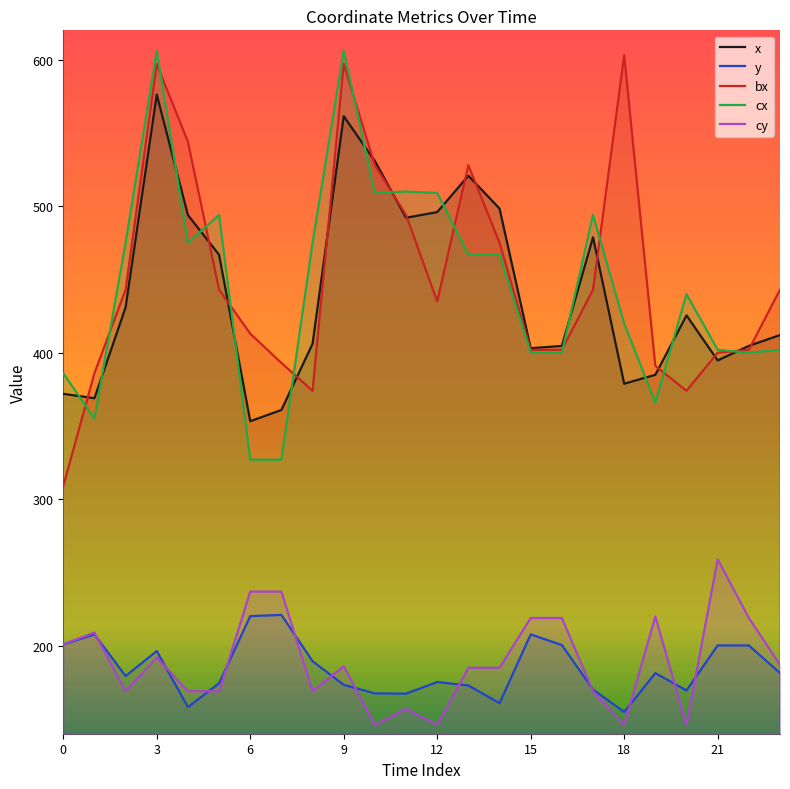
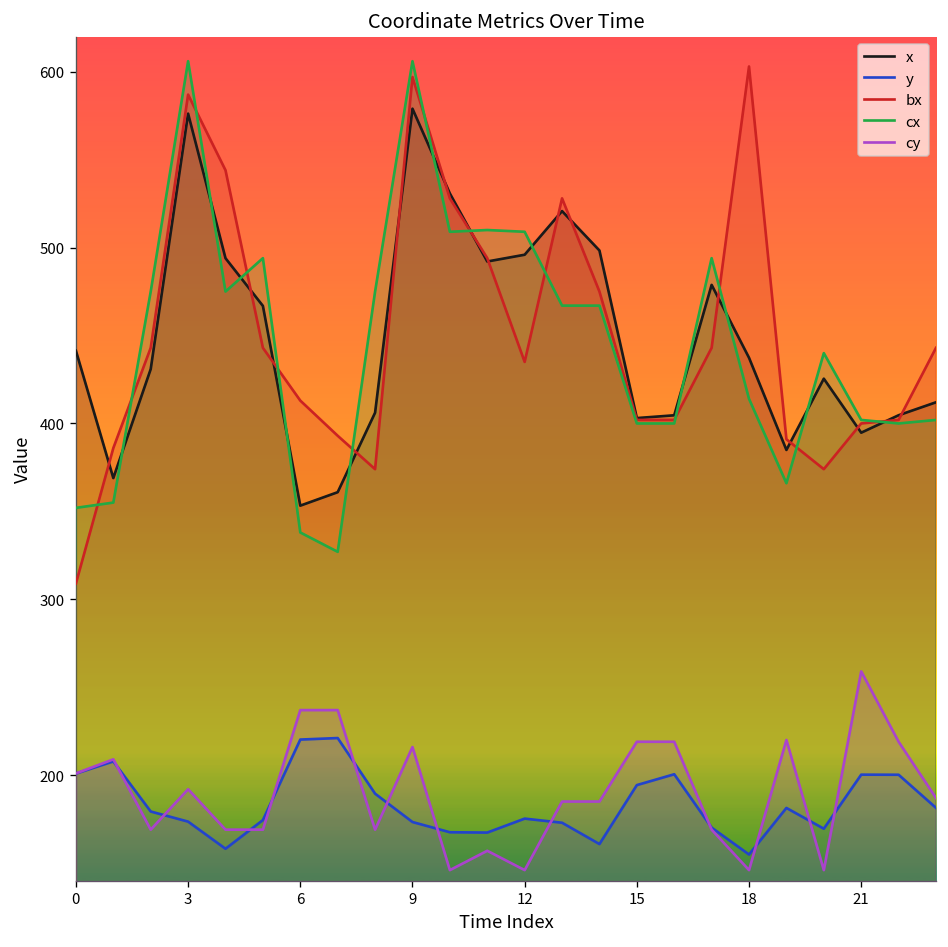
x, 0: 372 -> 441
cx, 0: 386 -> 352
y, 3: 196 -> 174
bx, 3: 597 -> 587
cx, 6: 327 -> 338
x, 9: 561 -> 579
cy, 9: 186 -> 216
y, 15: 208 -> 194
x, 18: 379 -> 437
cx, 18: 420 -> 414
